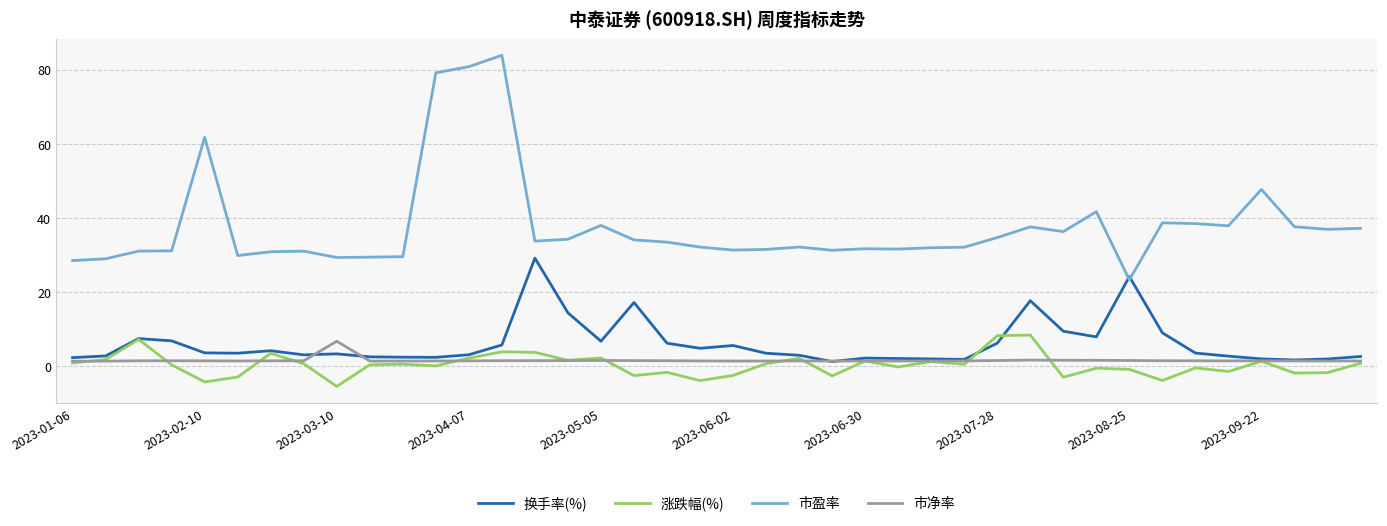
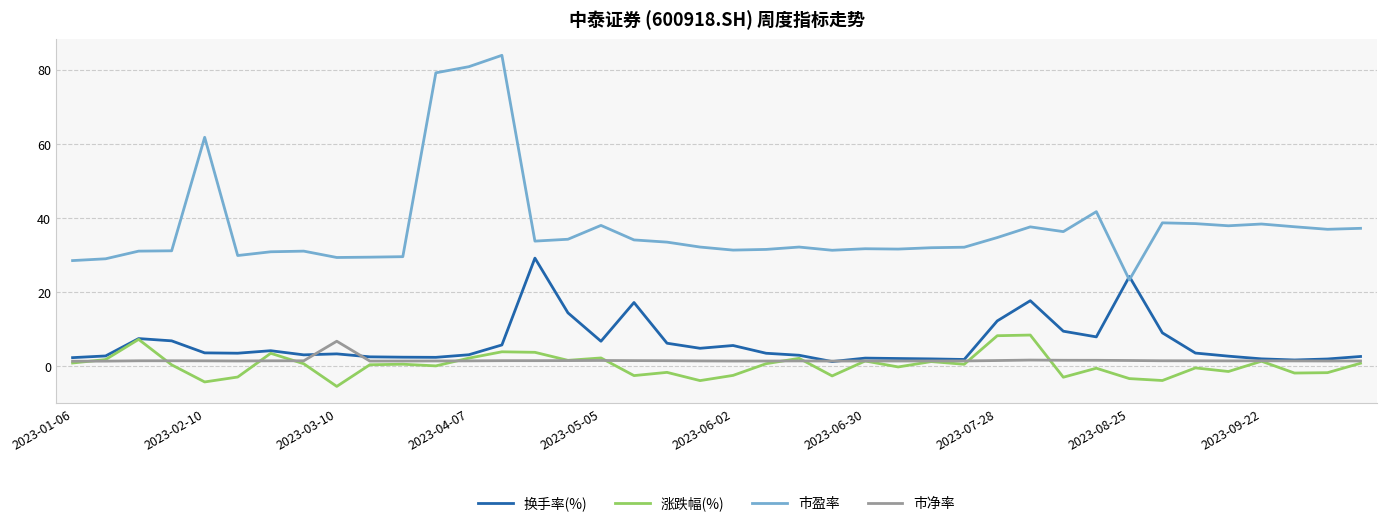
换手率(%), 2023-07-28: 6 -> 12
涨跌幅(%), 2023-08-25: -1 -> -3
市盈率, 2023-09-22: 48 -> 38
